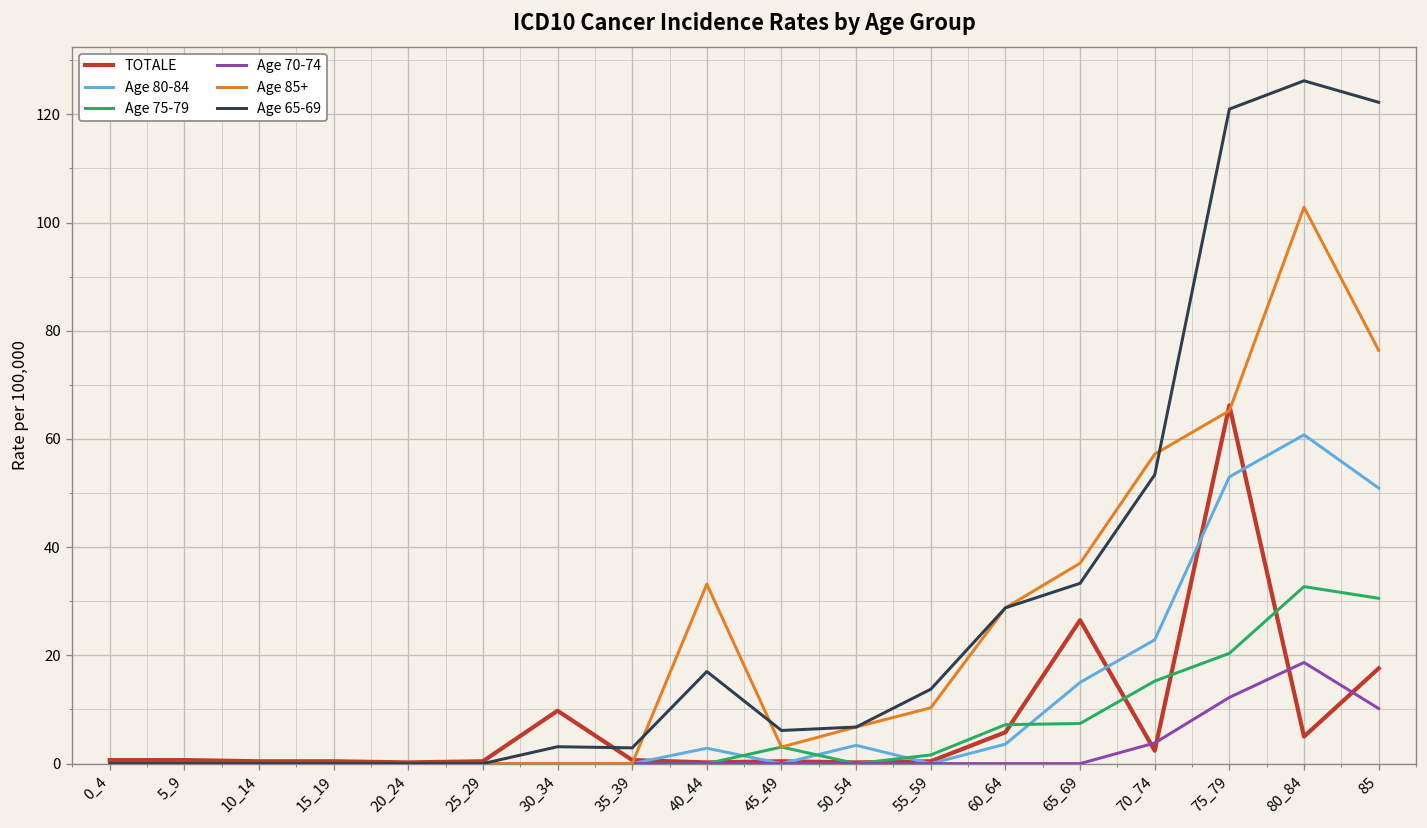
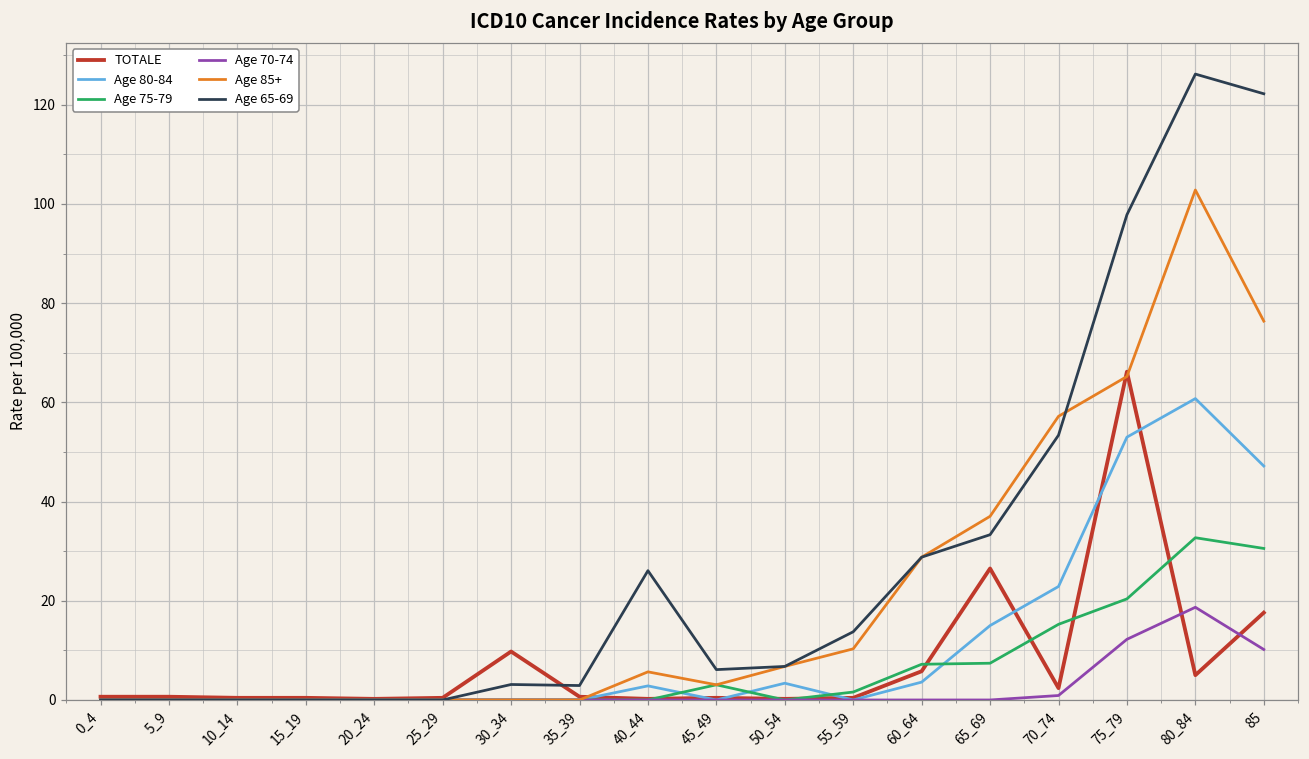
Age 85+, 40_44: 33 -> 6
Age 65-69, 40_44: 17 -> 26
Age 70-74, 70_74: 4 -> 1
Age 65-69, 75_79: 121 -> 98
Age 80-84, 85: 51 -> 47
